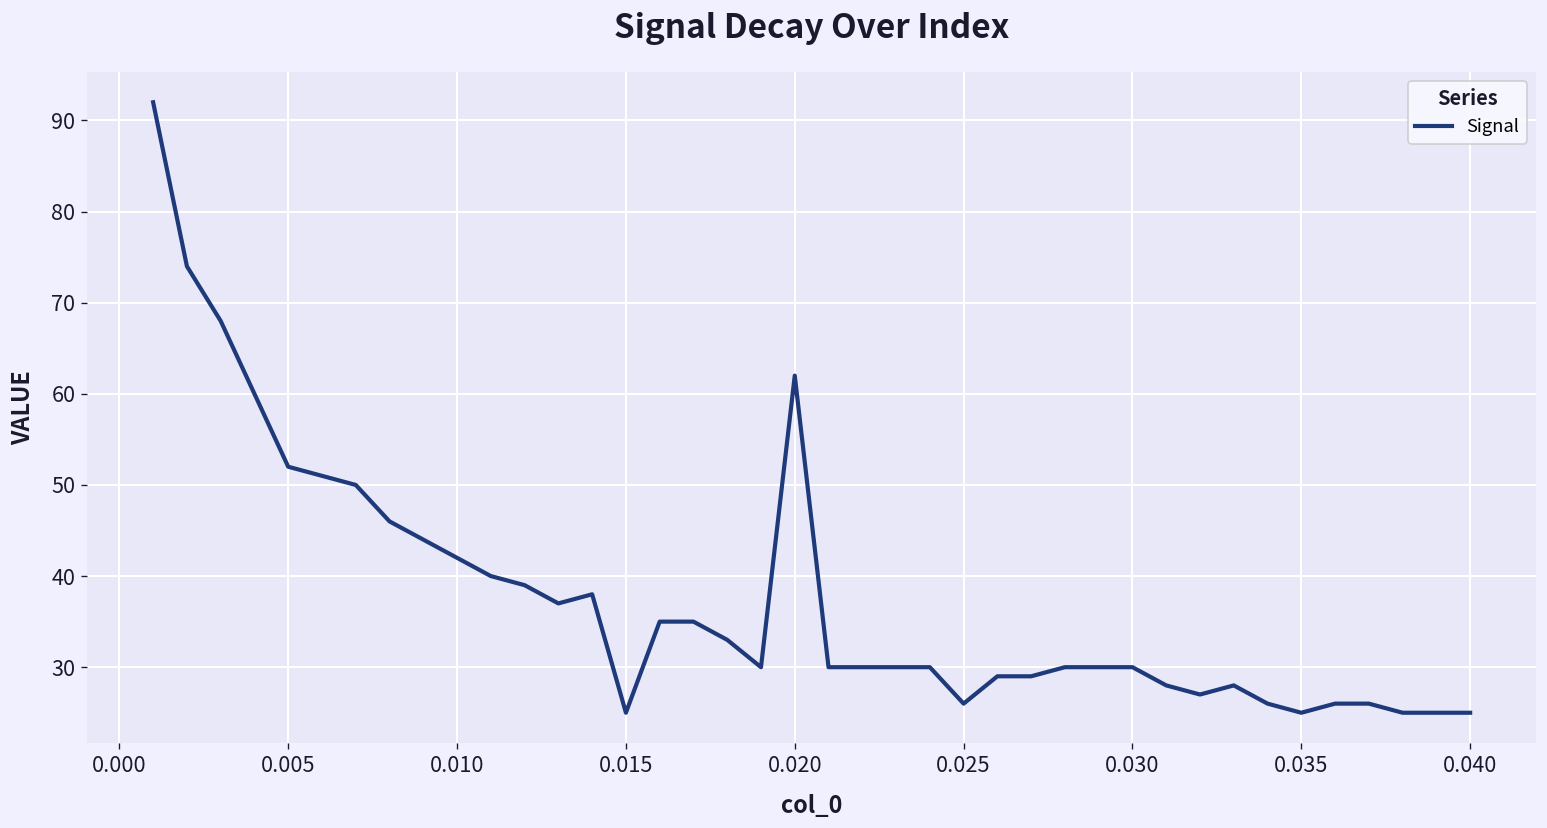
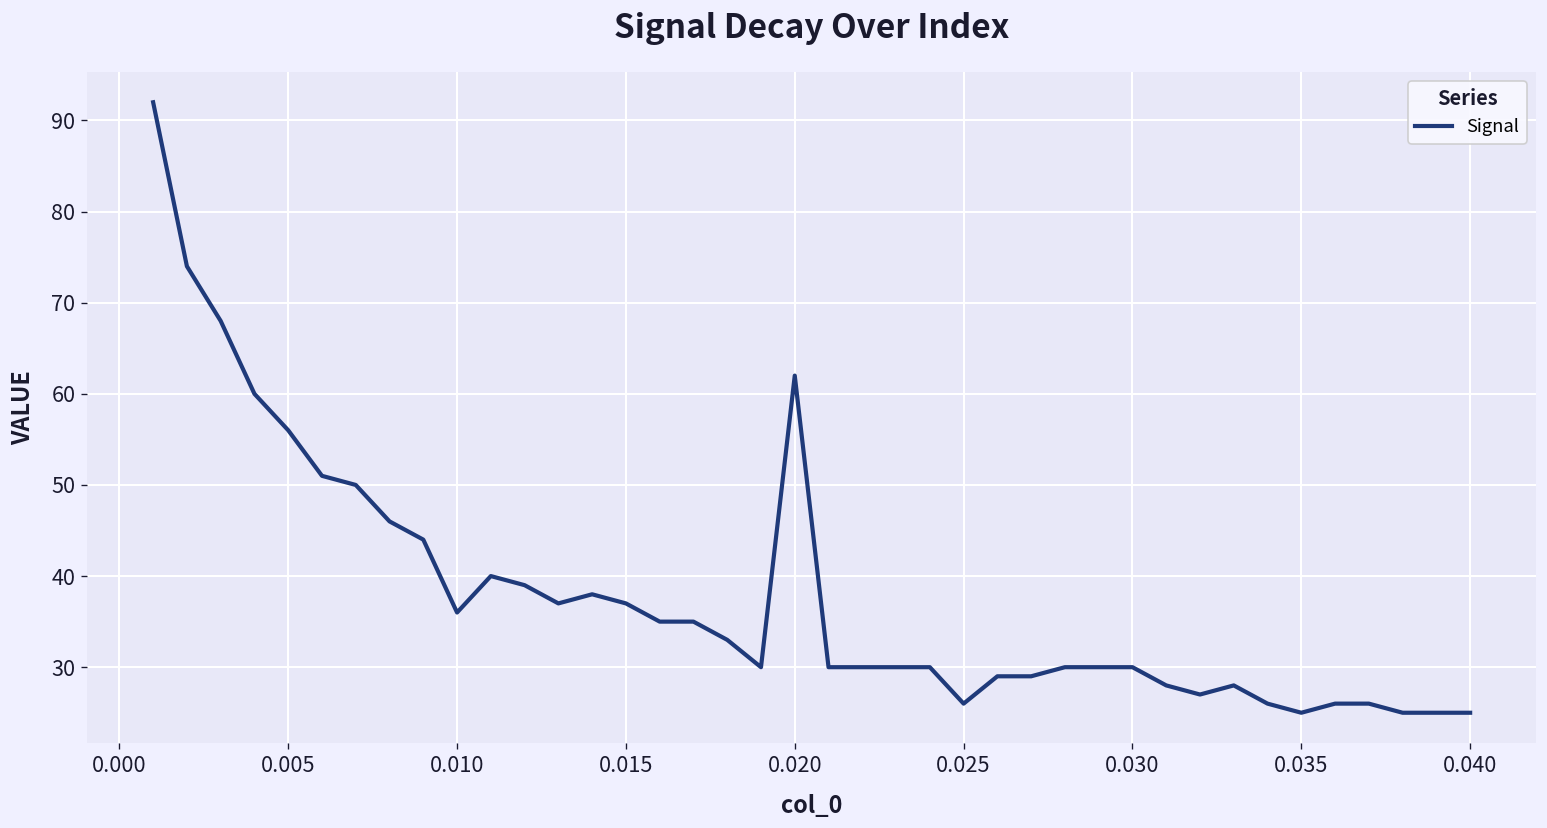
0.005: 52 -> 56
0.010: 42 -> 36
0.015: 25 -> 37
